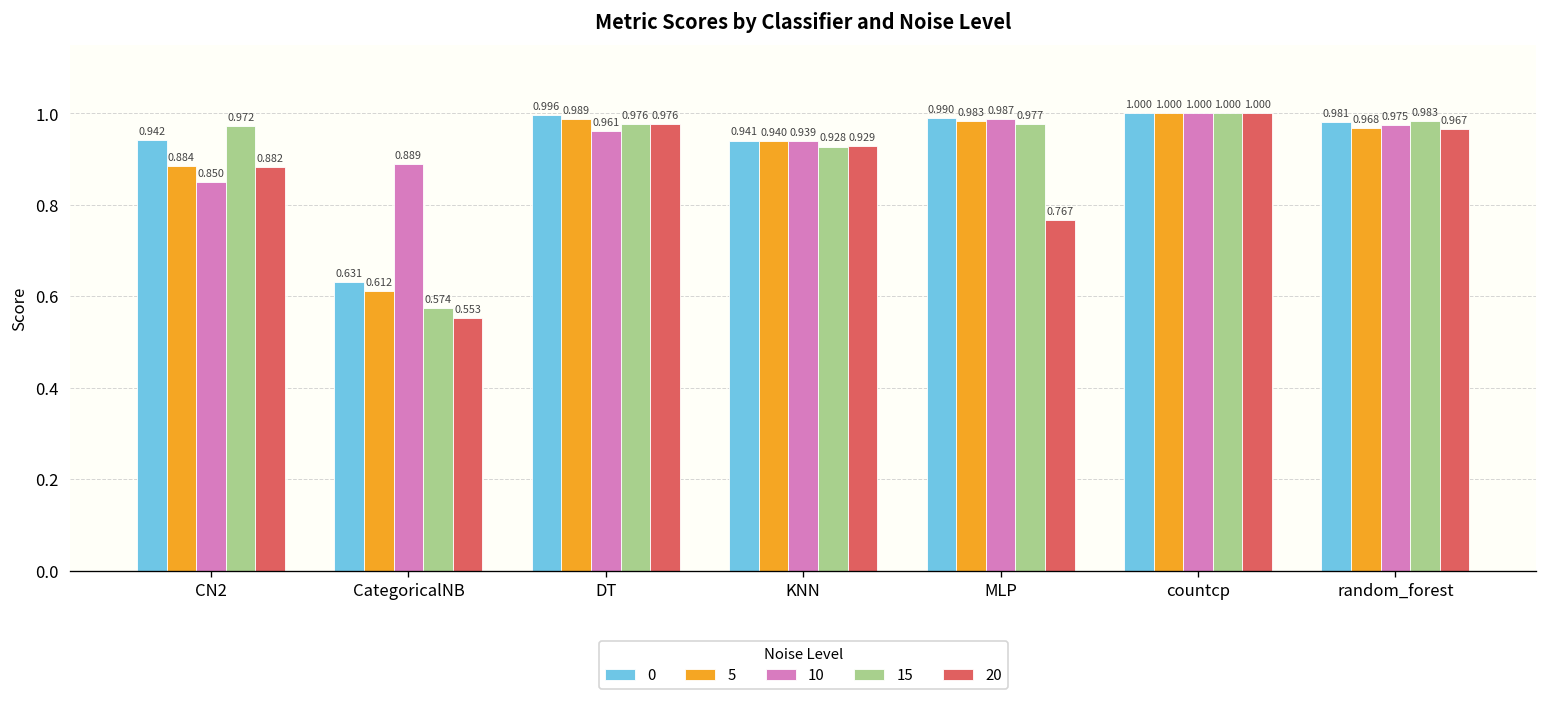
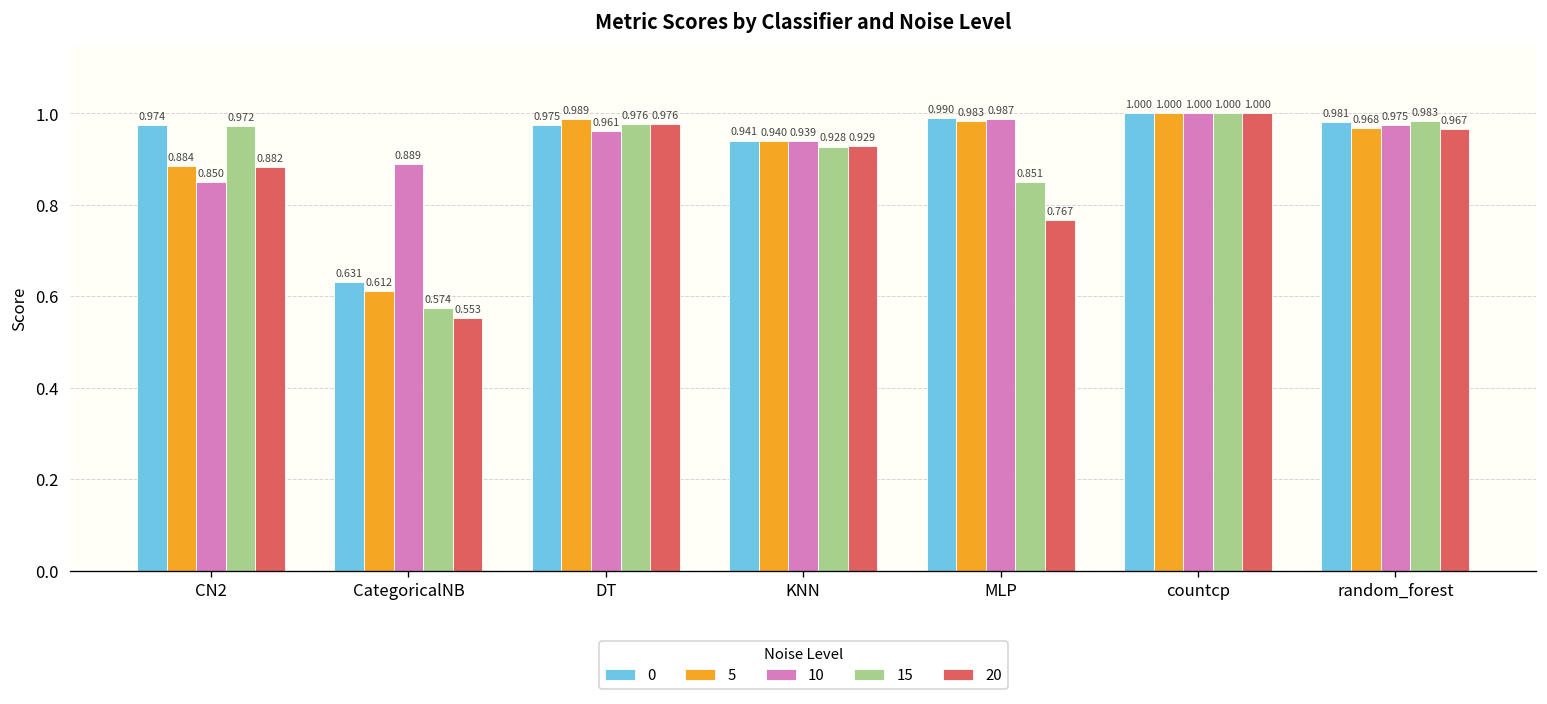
0, CN2: 0.942 -> 0.974
0, DT: 0.996 -> 0.975
15, MLP: 0.977 -> 0.851
